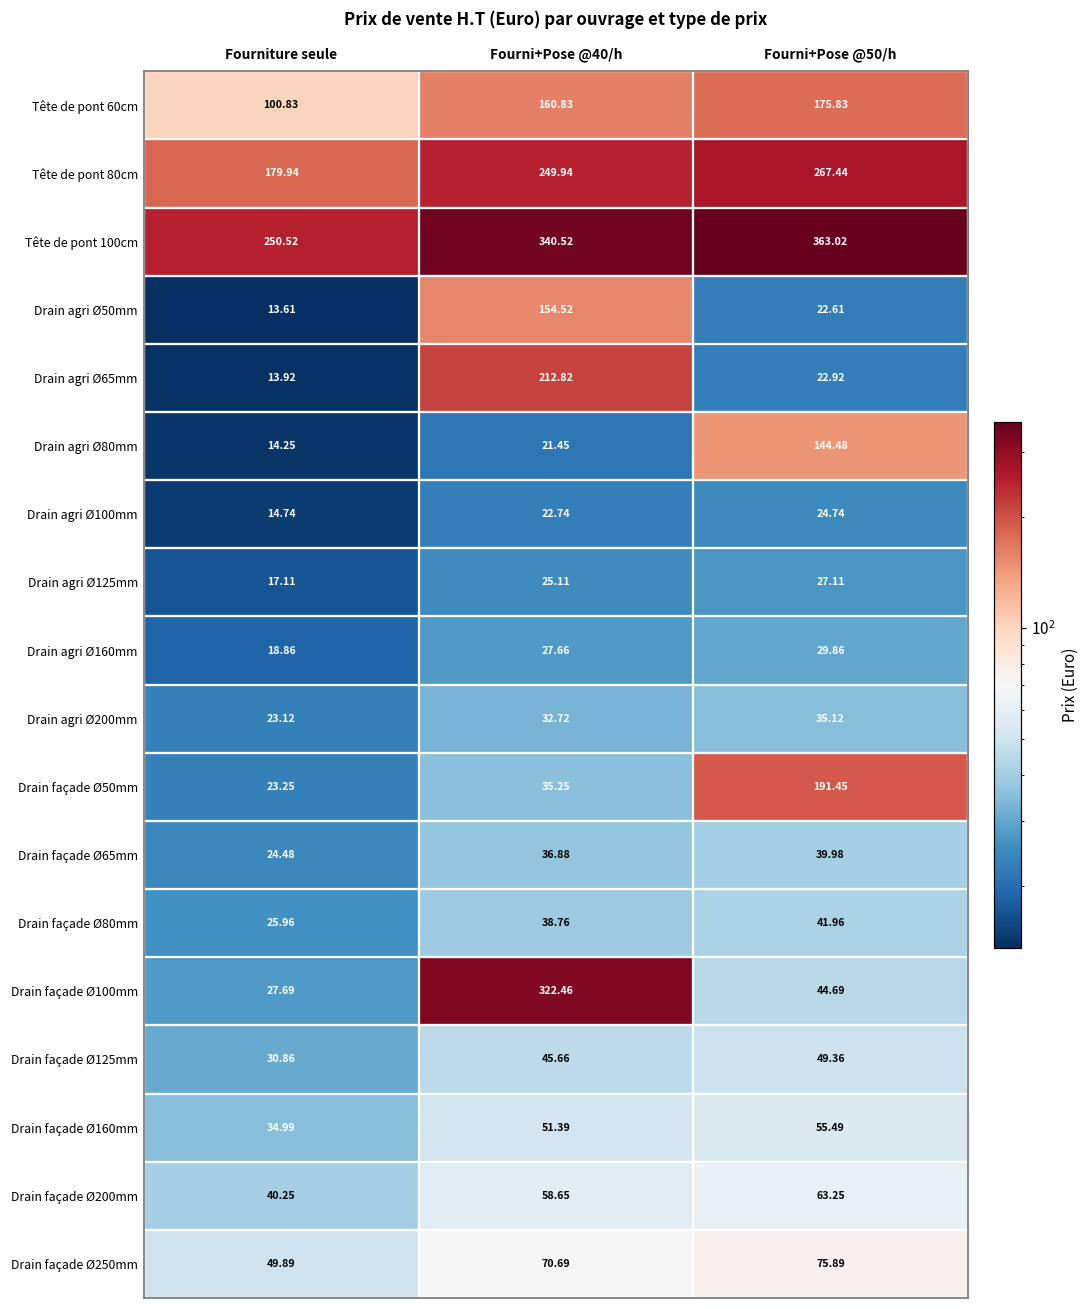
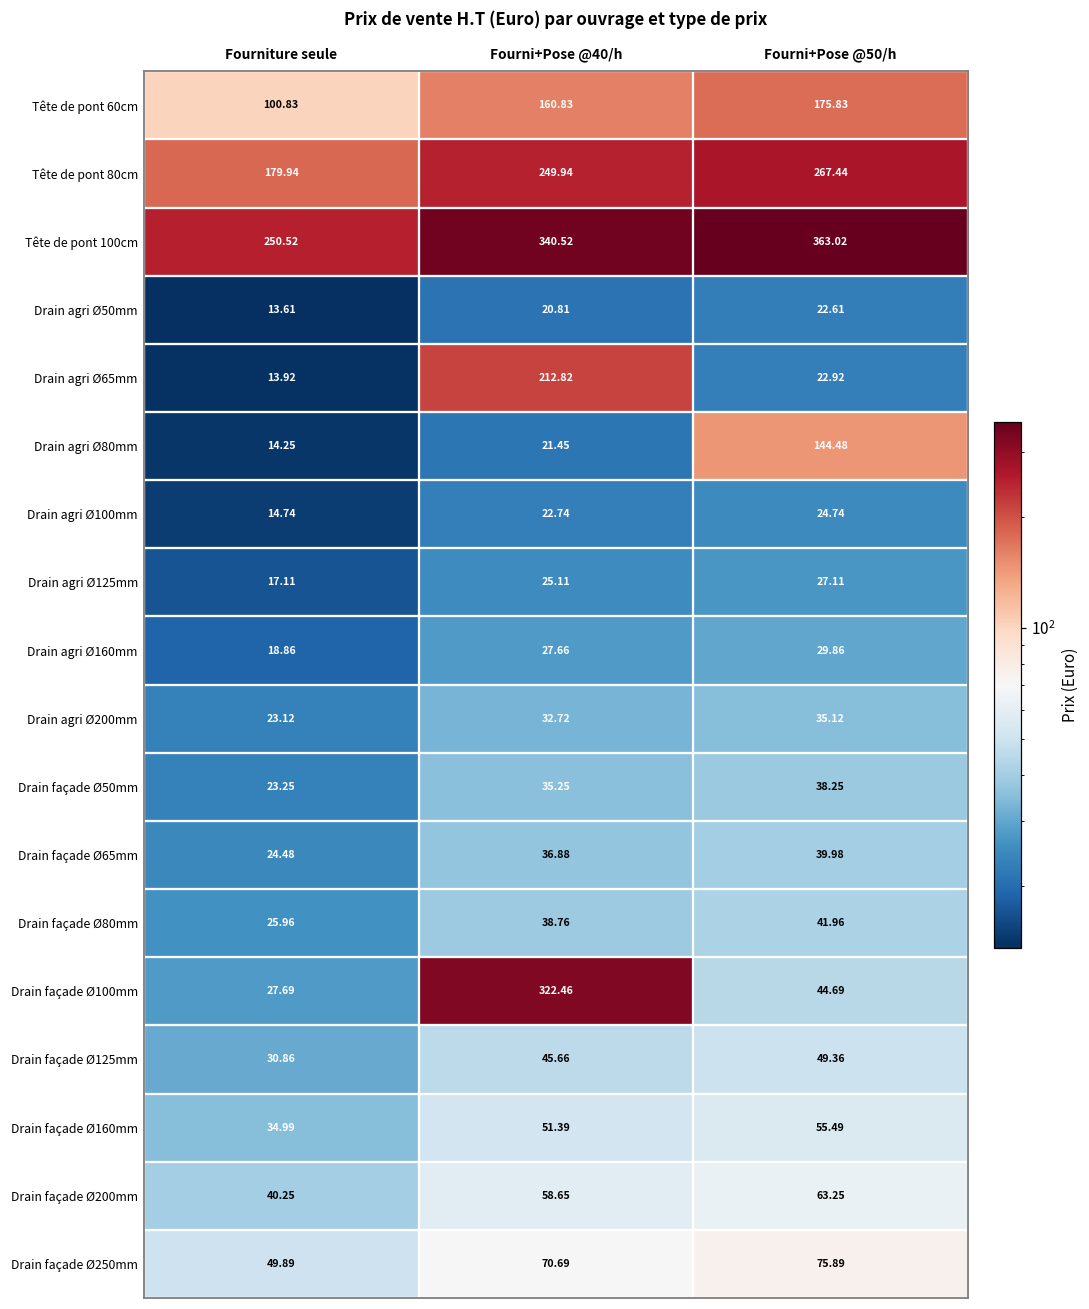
Drain agri Ø50mm, Fourni+Pose @40/h: 154.52 -> 20.81
Drain façade Ø50mm, Fourni+Pose @50/h: 191.45 -> 38.25
